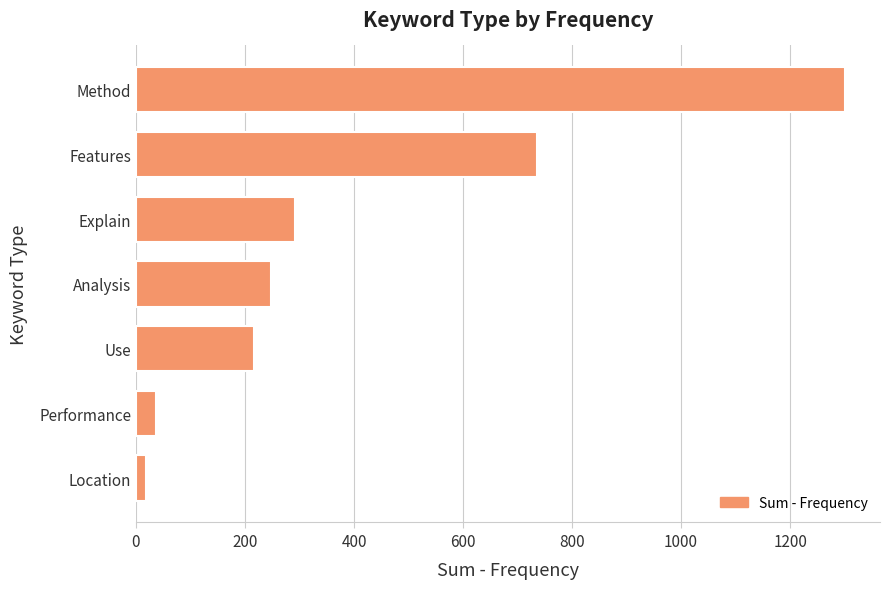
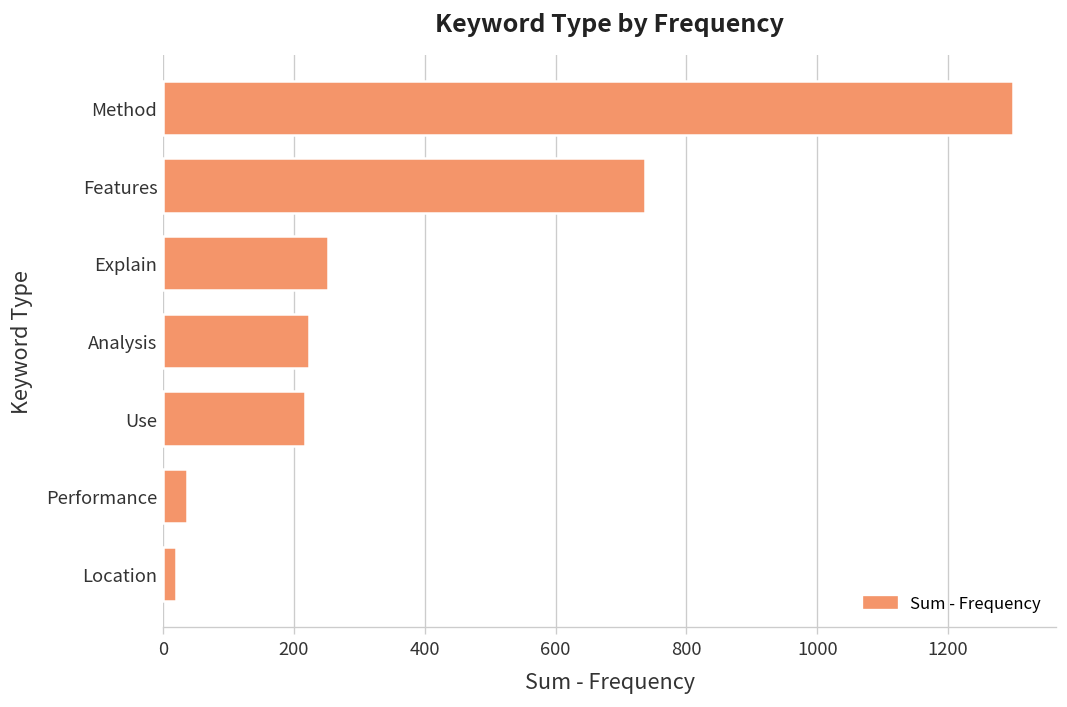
Explain: 290 -> 250
Analysis: 250 -> 220
